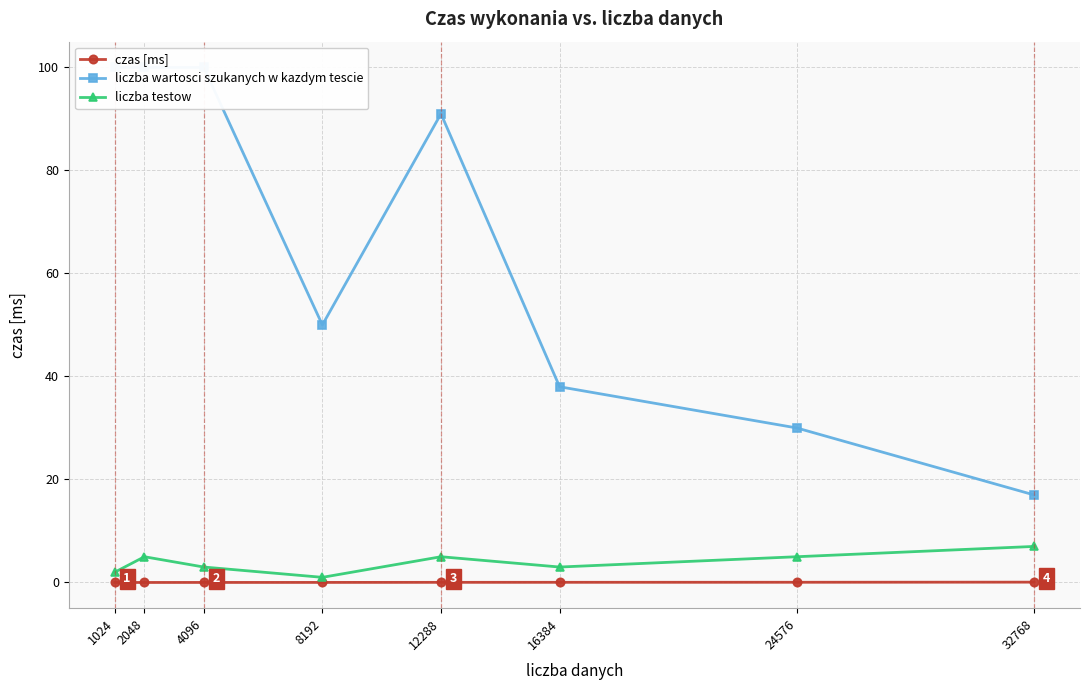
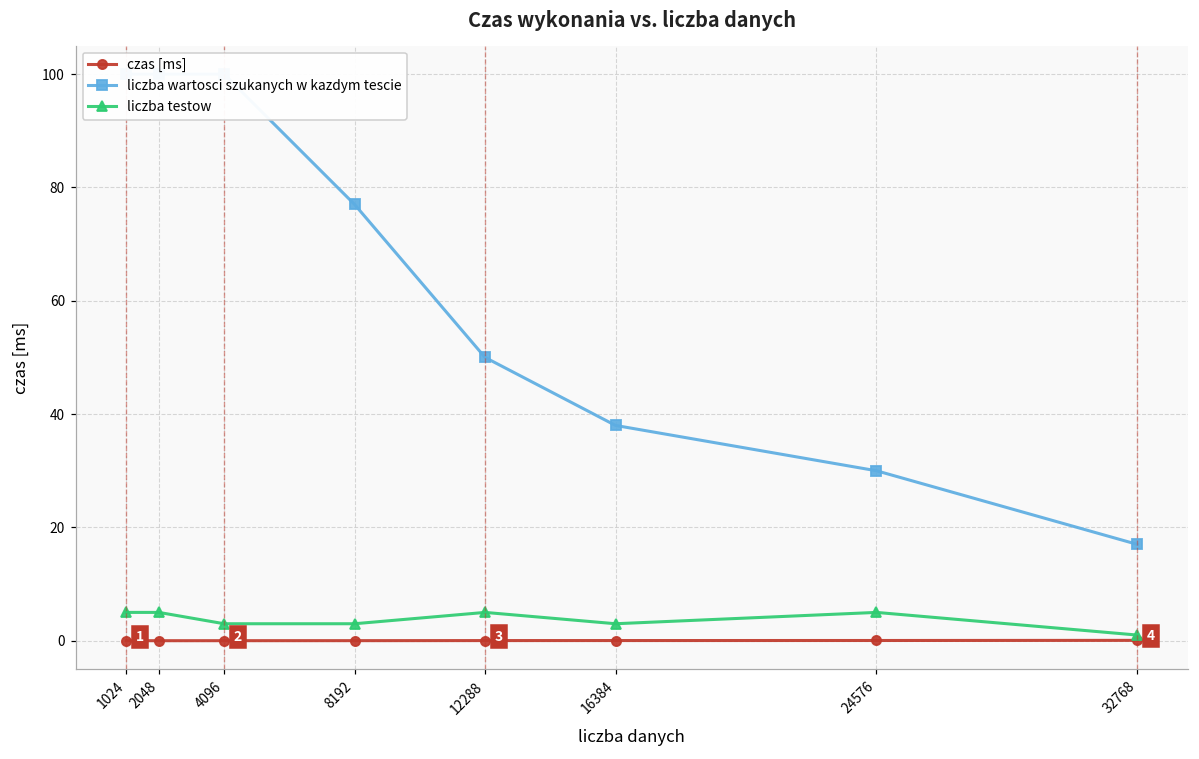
liczba testow, 1024: 2 -> 5
liczba wartosci szukanych w kazdym tescie, 8192: 50 -> 77
liczba testow, 8192: 1 -> 3
liczba wartosci szukanych w kazdym tescie, 12288: 91 -> 50
liczba testow, 32768: 7 -> 1
